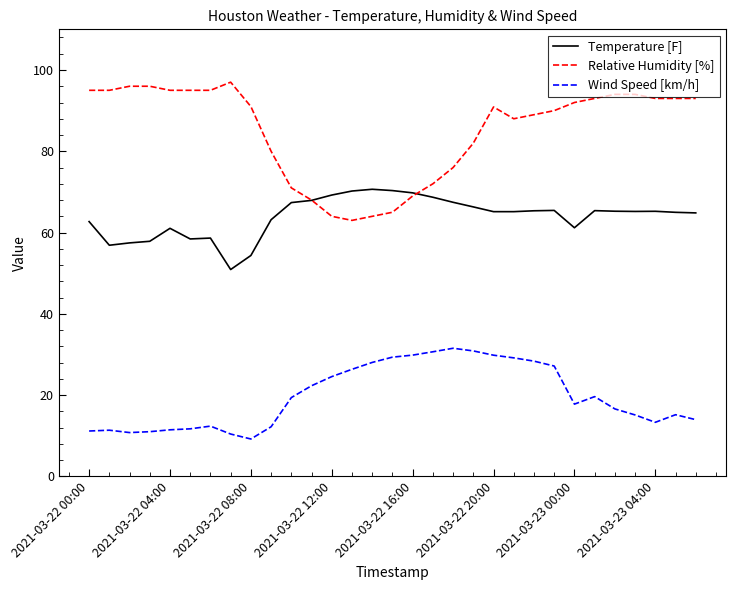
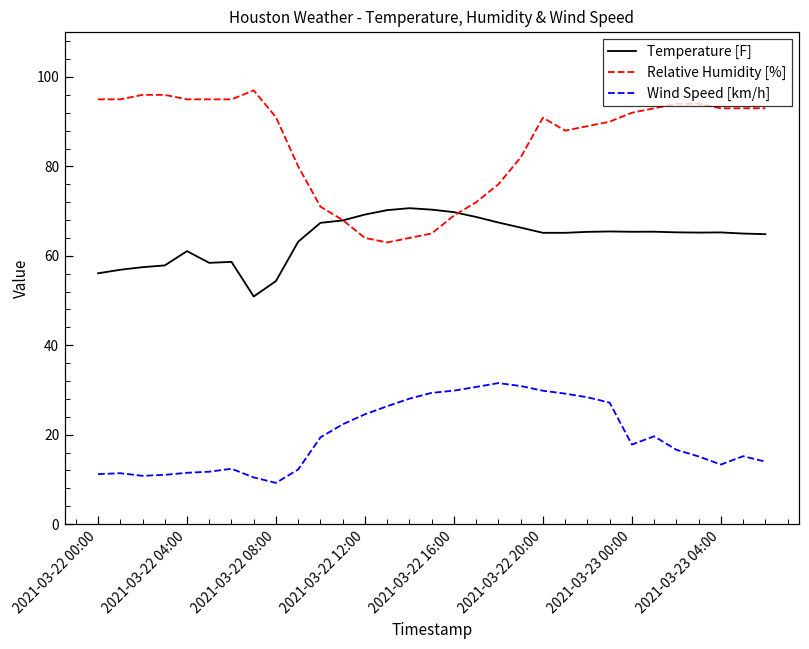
Temperature [F], 2021-03-22 00:00: 63 -> 56
Temperature [F], 2021-03-23 00:00: 61 -> 65
